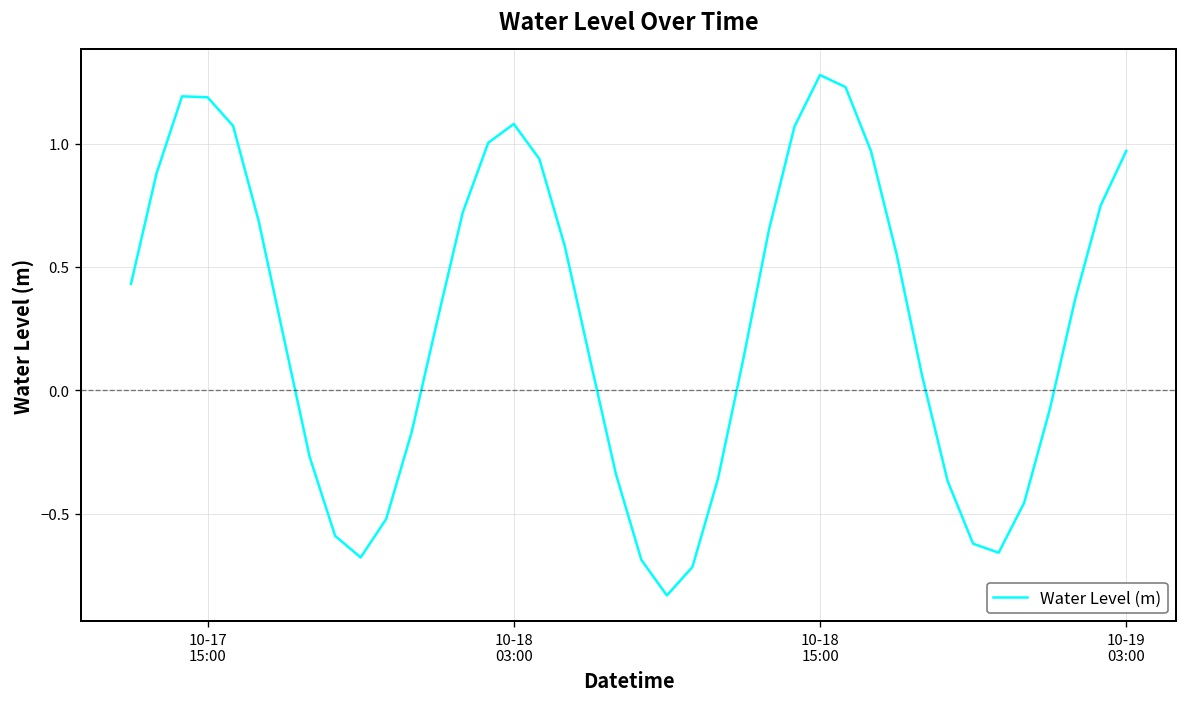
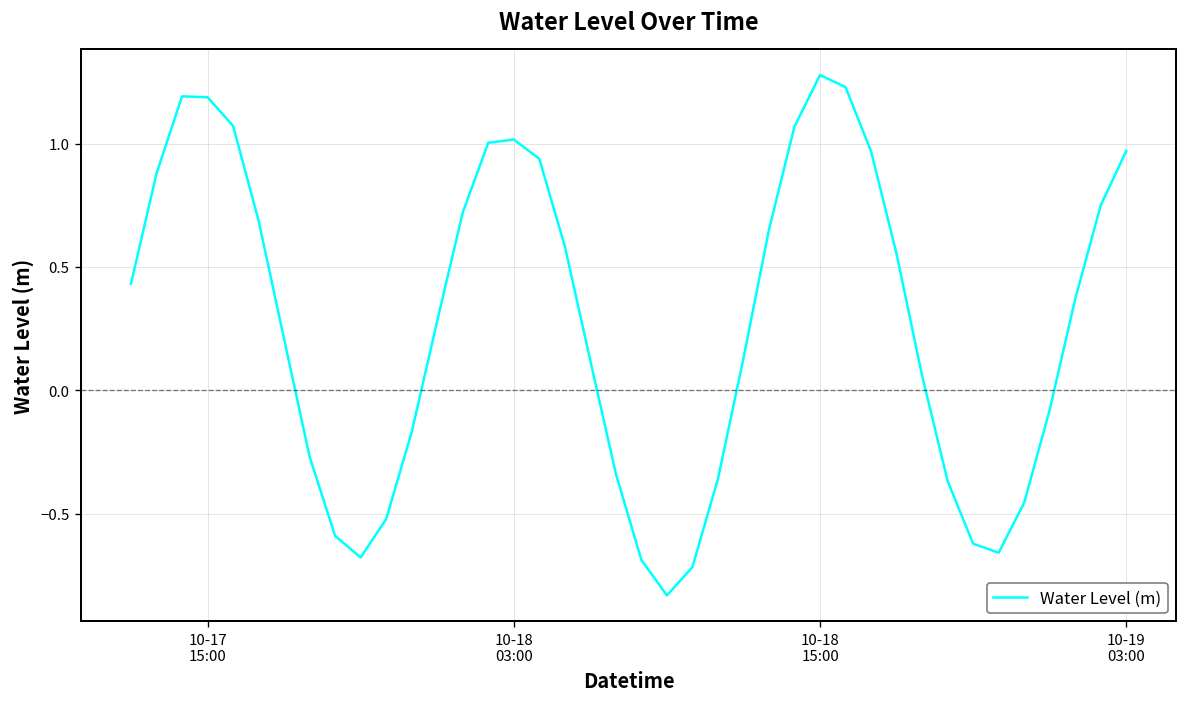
10-18 03:00: 1.08 -> 1.02
